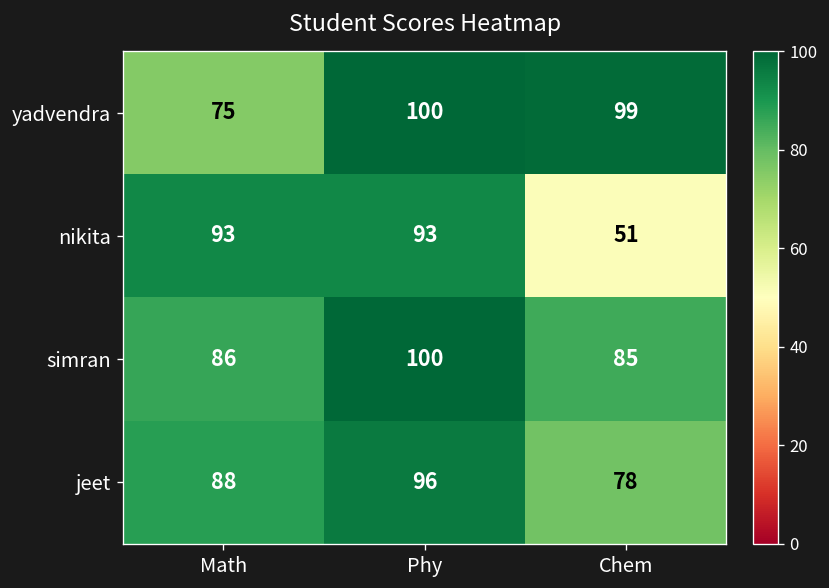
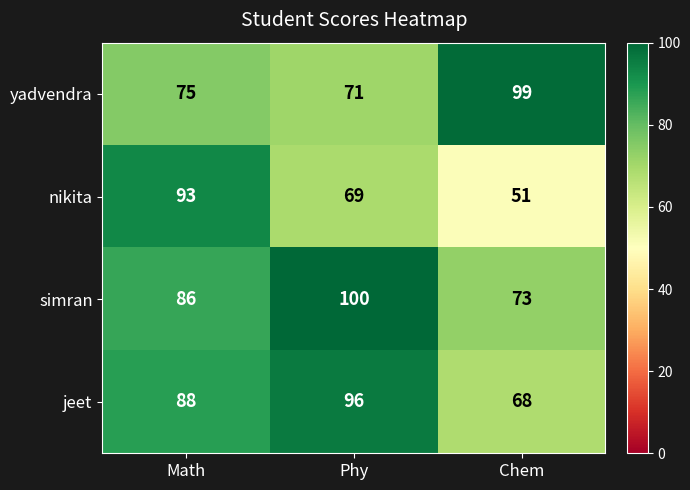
yadvendra, Phy: 100 -> 71
nikita, Phy: 93 -> 69
simran, Chem: 85 -> 73
jeet, Chem: 78 -> 68
